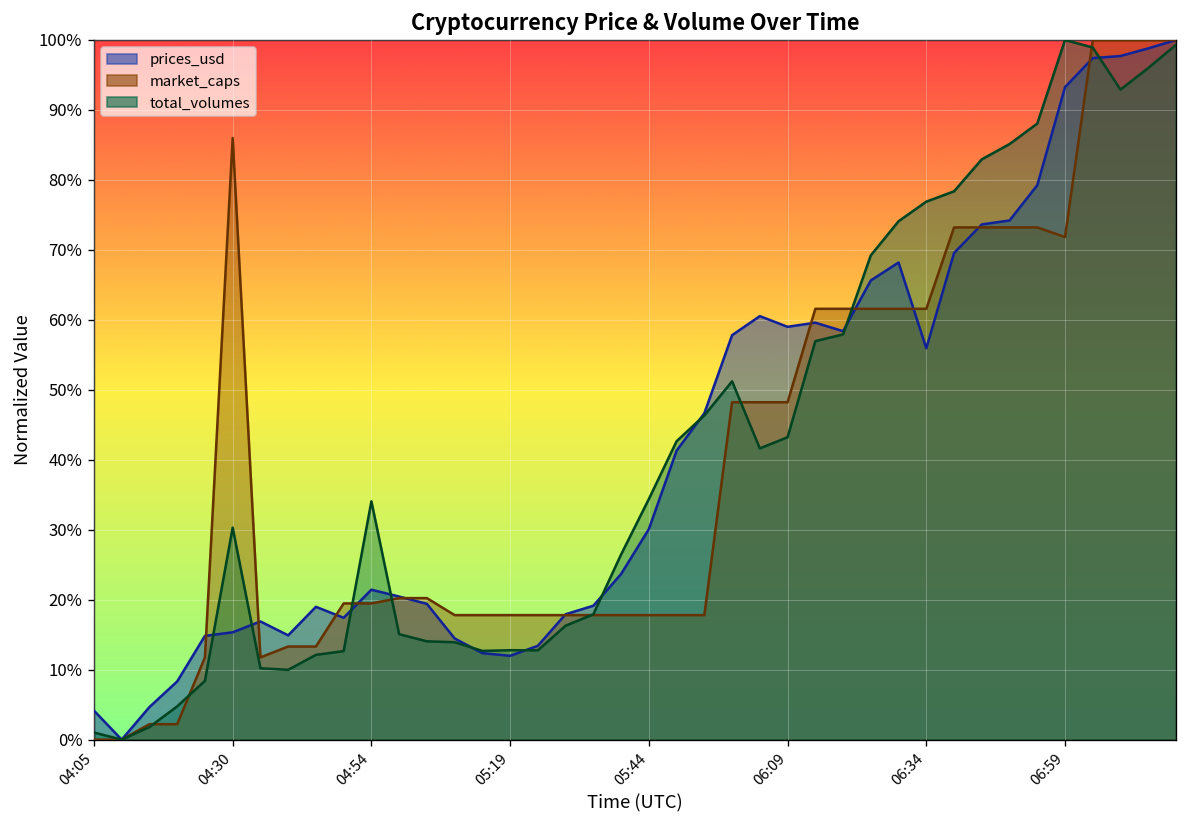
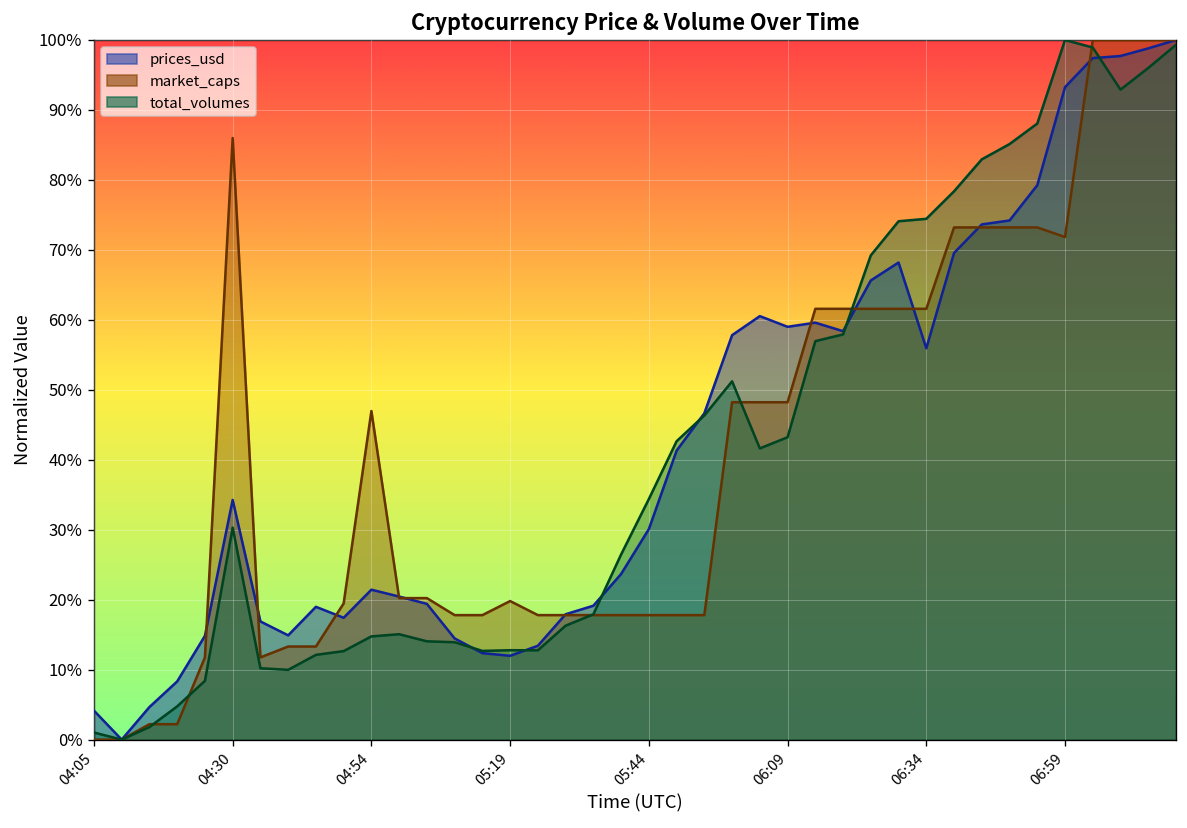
prices_usd, 04:30: 15% -> 34%
market_caps, 04:54: 19% -> 47%
total_volumes, 04:54: 34% -> 15%
market_caps, 05:19: 18% -> 20%
total_volumes, 06:34: 77% -> 74%
